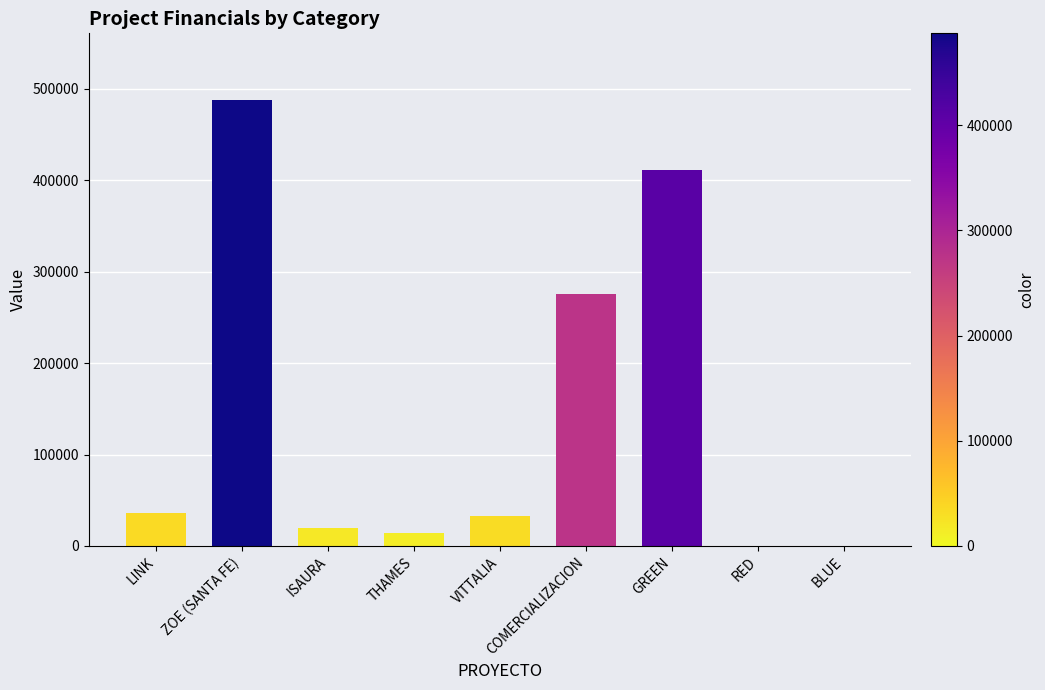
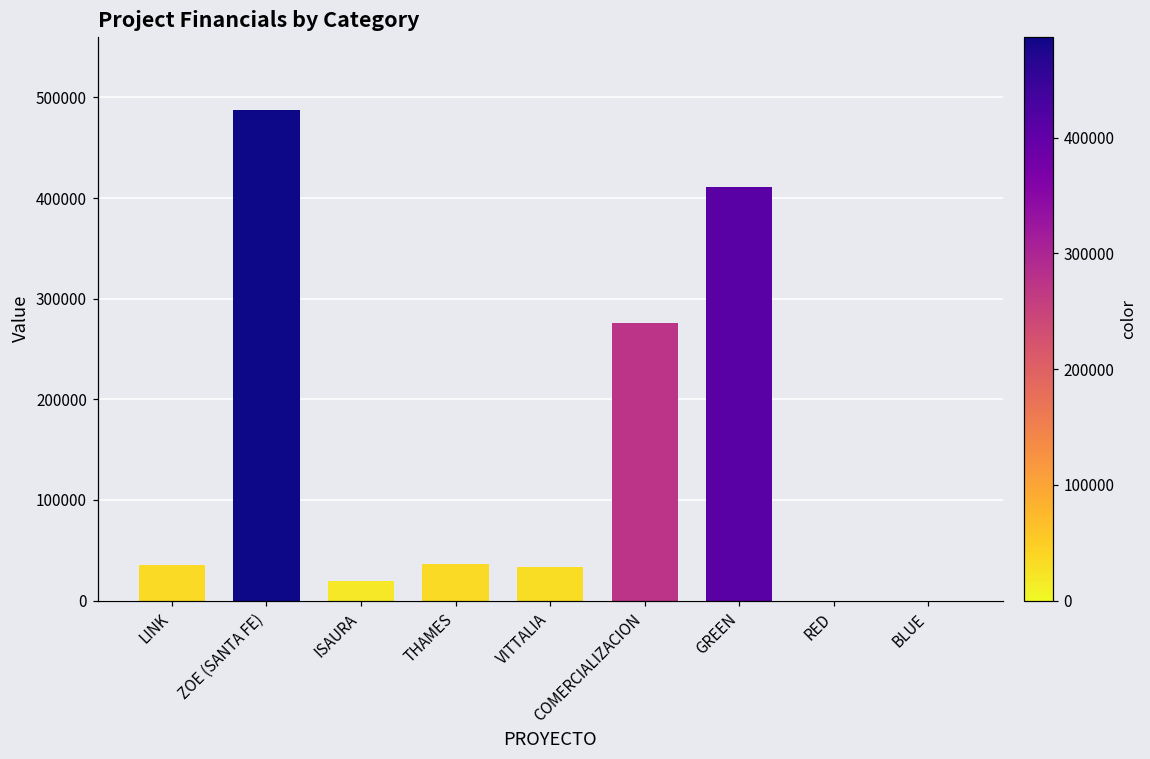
THAMES: 10000 -> 40000
